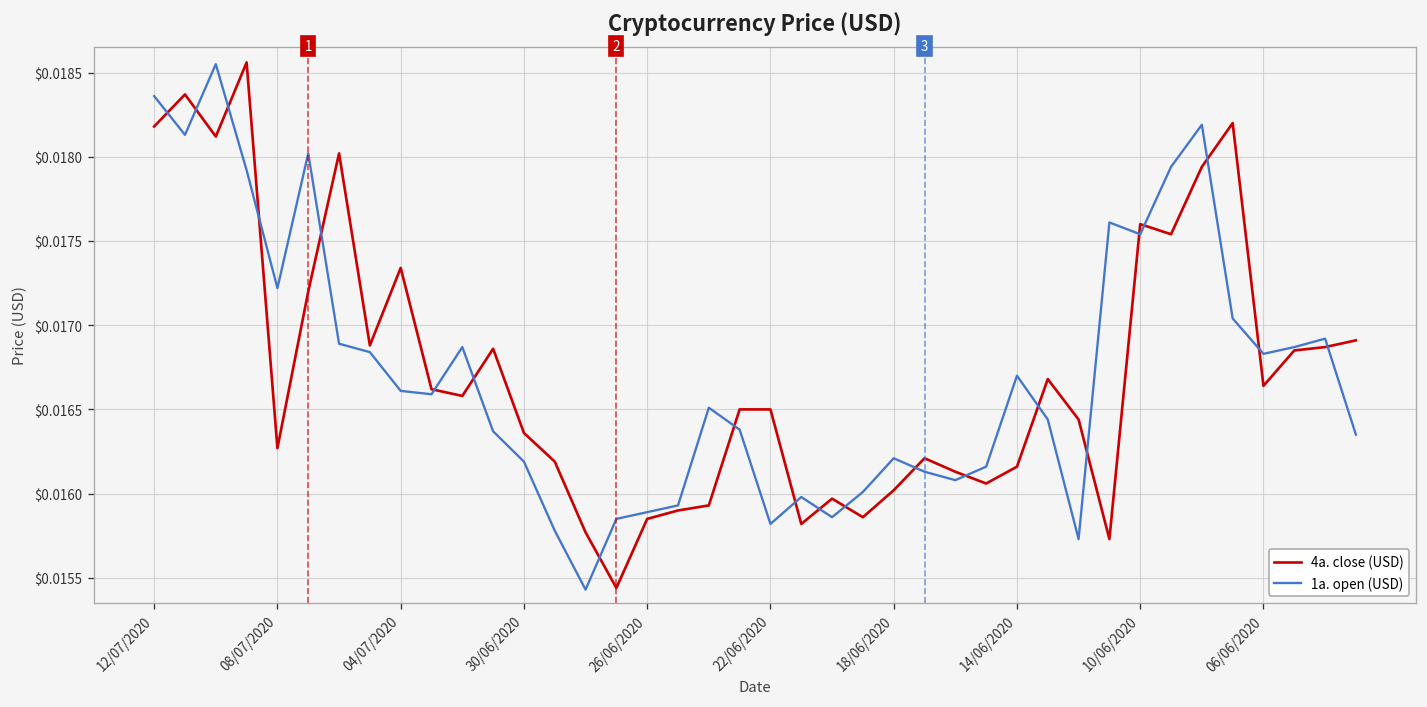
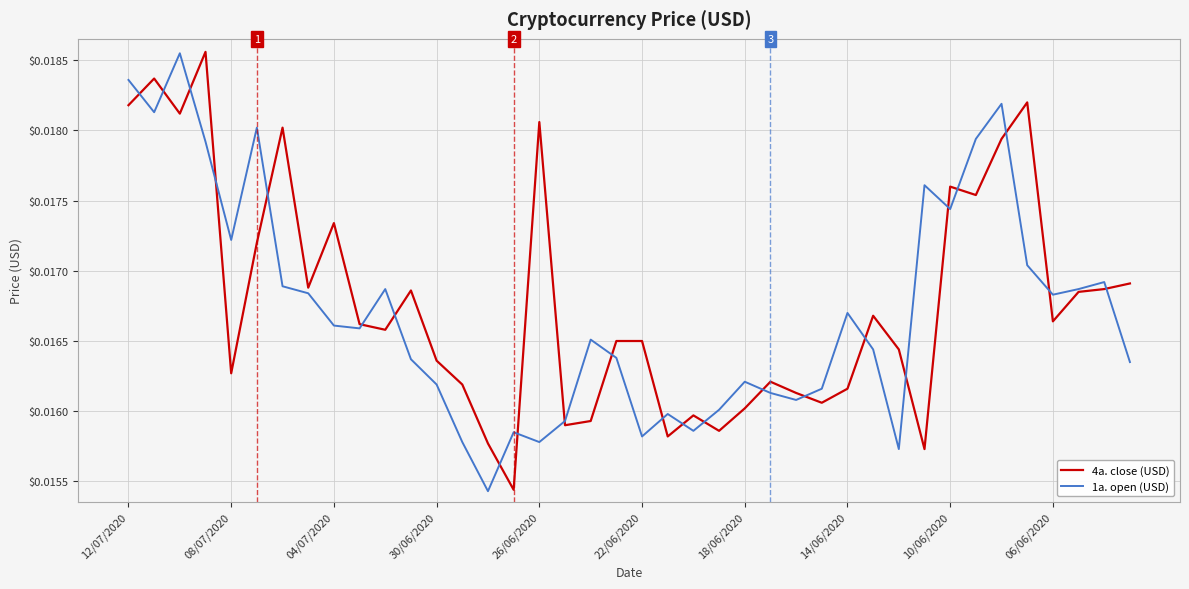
4a. close (USD), 26/06/2020: $0.01585 -> $0.01806
1a. open (USD), 26/06/2020: $0.01589 -> $0.01578
1a. open (USD), 10/06/2020: $0.01754 -> $0.01744
